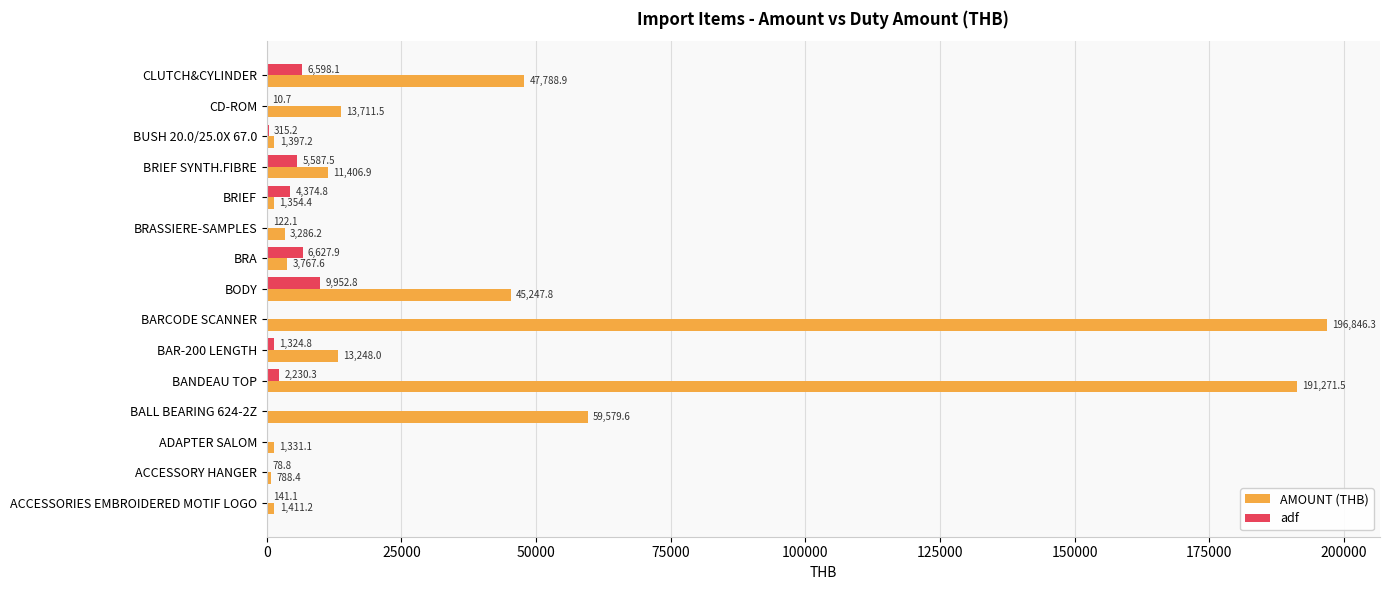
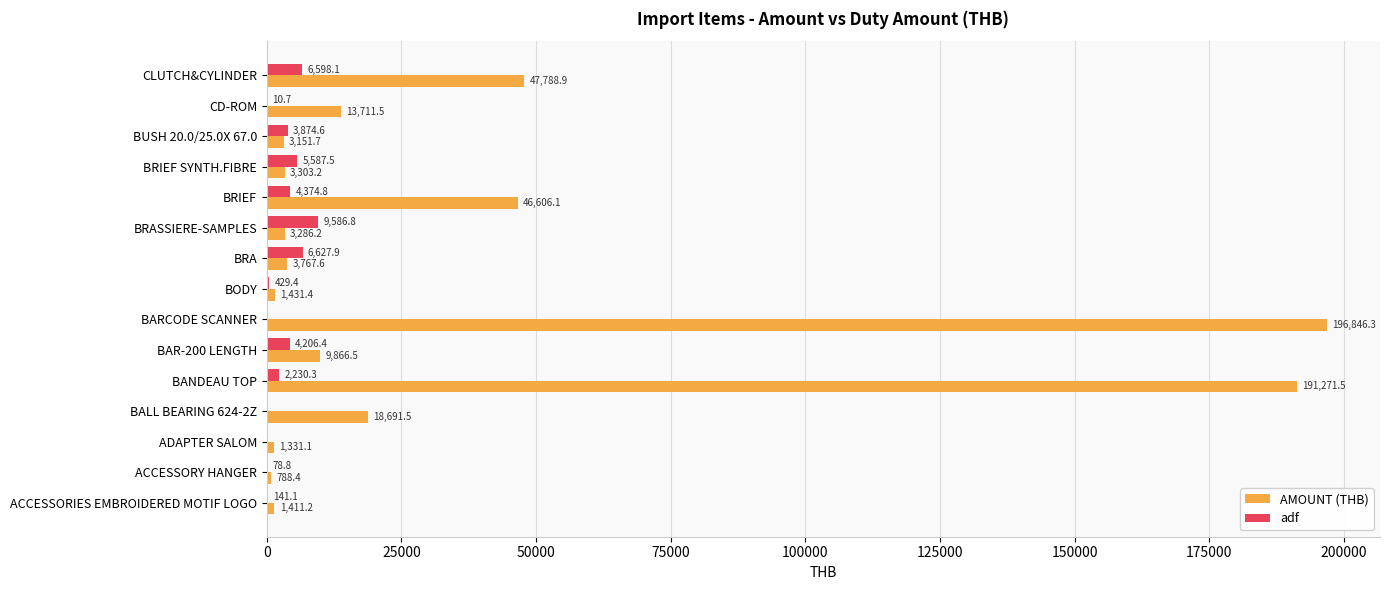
adf, BUSH 20.0/25.0X 67.0: 315.2 -> 3,874.6
AMOUNT (THB), BUSH 20.0/25.0X 67.0: 1,397.2 -> 3,151.7
AMOUNT (THB), BRIEF SYNTH.FIBRE: 11,406.9 -> 3,303.2
AMOUNT (THB), BRIEF: 1,354.4 -> 46,606.1
adf, BRASSIERE-SAMPLES: 122.1 -> 9,586.8
adf, BODY: 9,952.8 -> 429.4
AMOUNT (THB), BODY: 45,247.8 -> 1,431.4
adf, BAR-200 LENGTH: 1,324.8 -> 4,206.4
AMOUNT (THB), BAR-200 LENGTH: 13,248.0 -> 9,866.5
AMOUNT (THB), BALL BEARING 624-2Z: 59,579.6 -> 18,691.5
